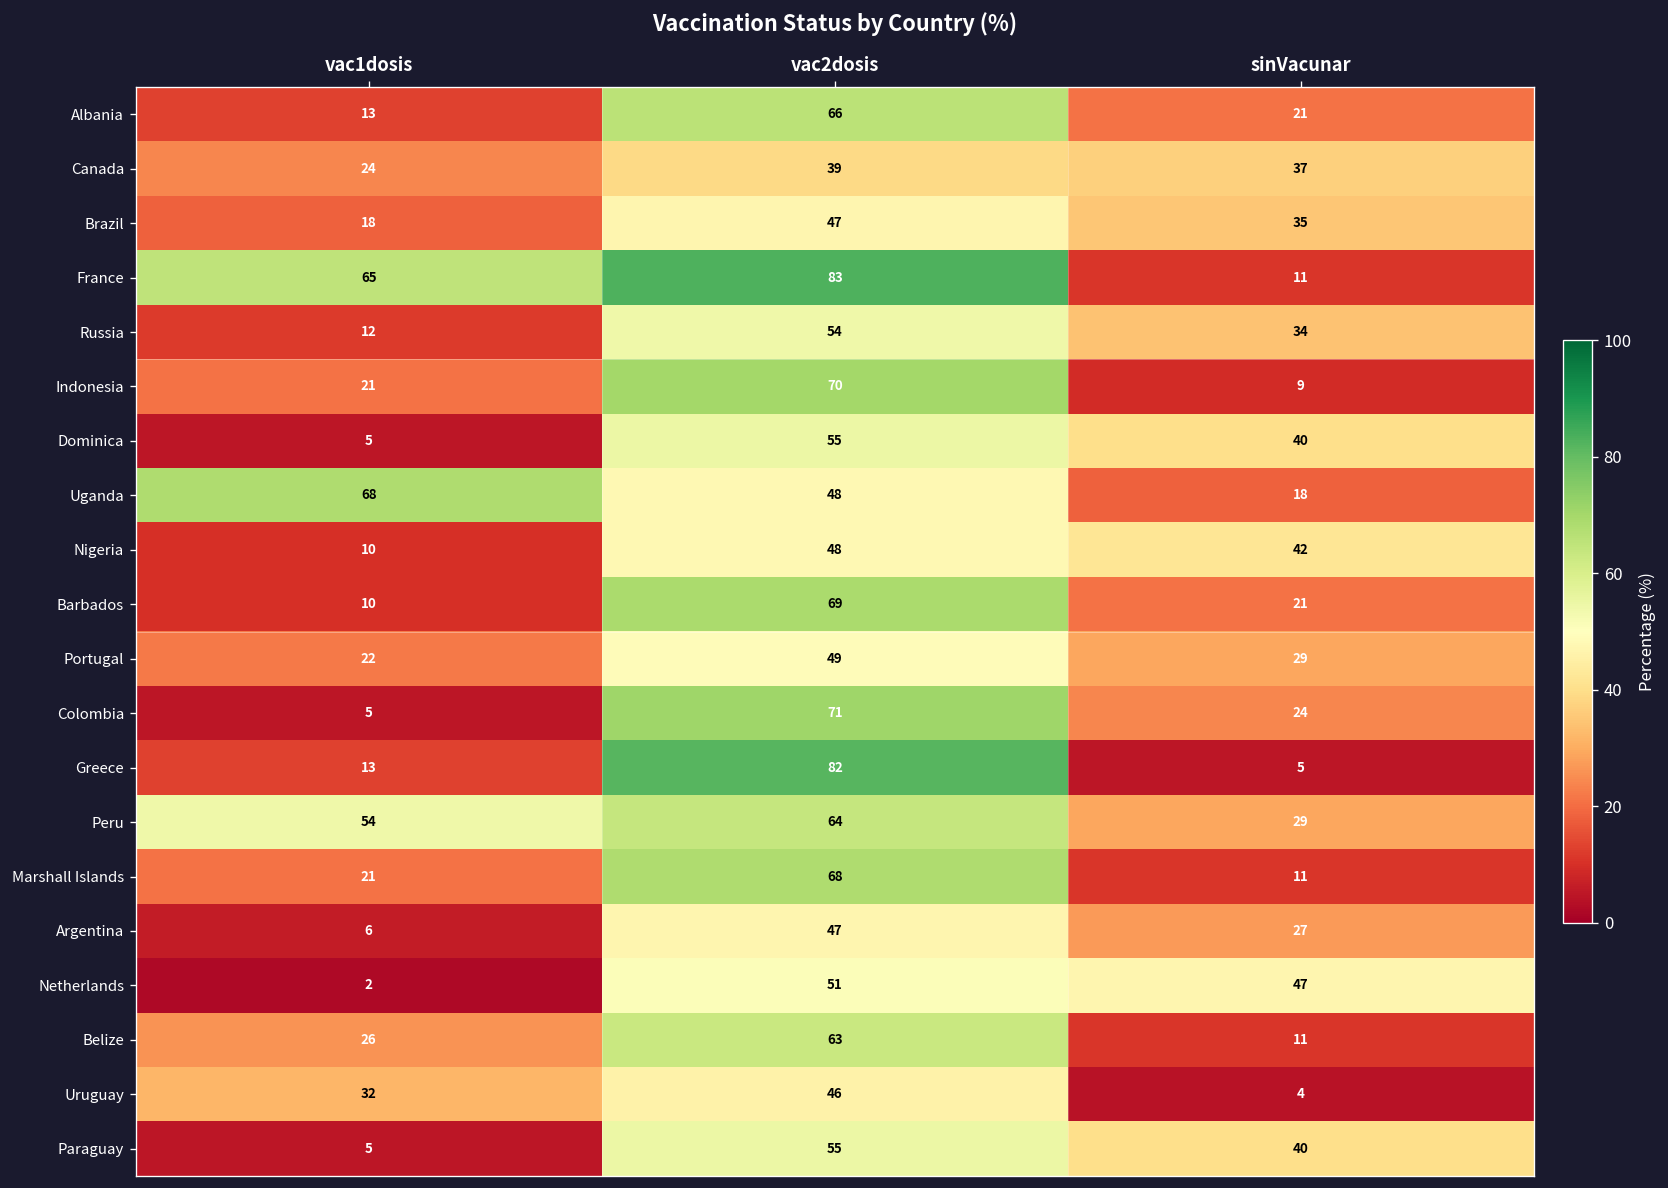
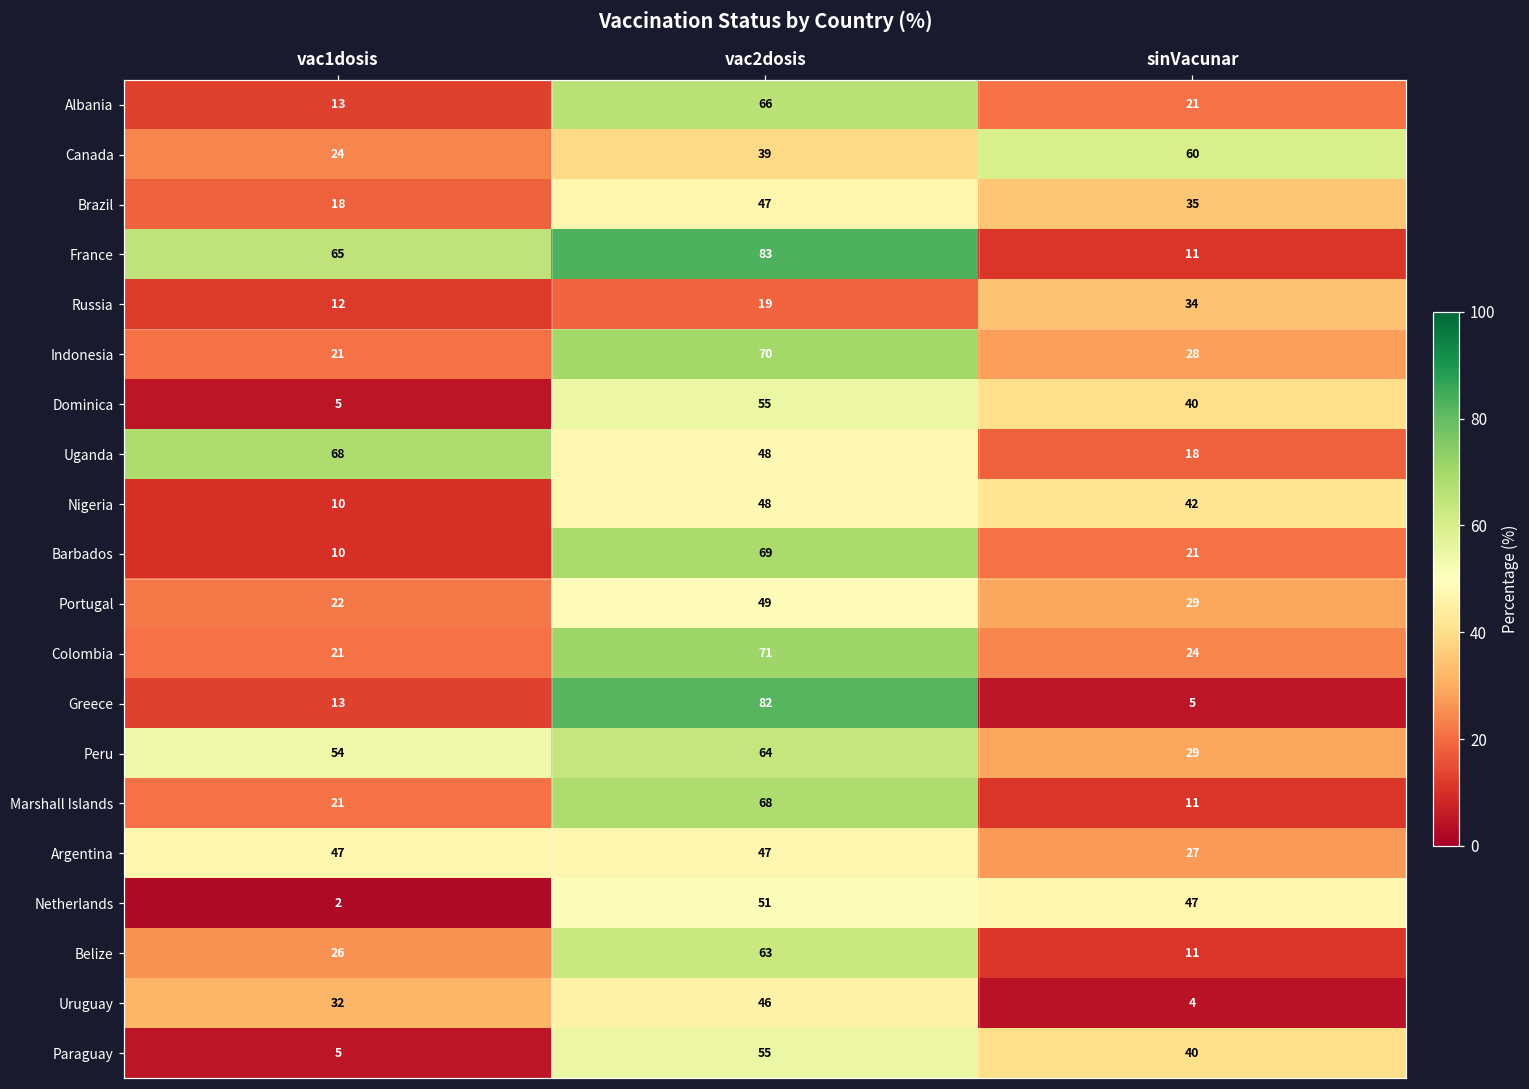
Canada, sinVacunar: 37 -> 60
Russia, vac2dosis: 54 -> 19
Indonesia, sinVacunar: 9 -> 28
Colombia, vac1dosis: 5 -> 21
Argentina, vac1dosis: 6 -> 47
